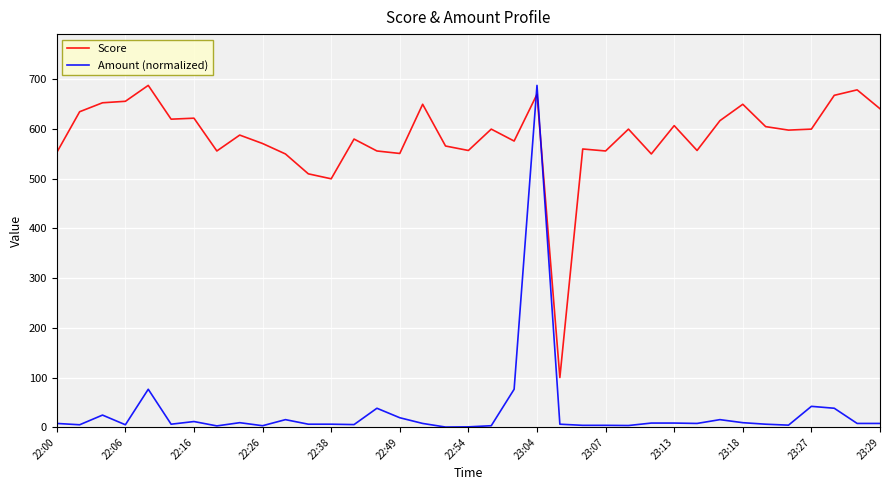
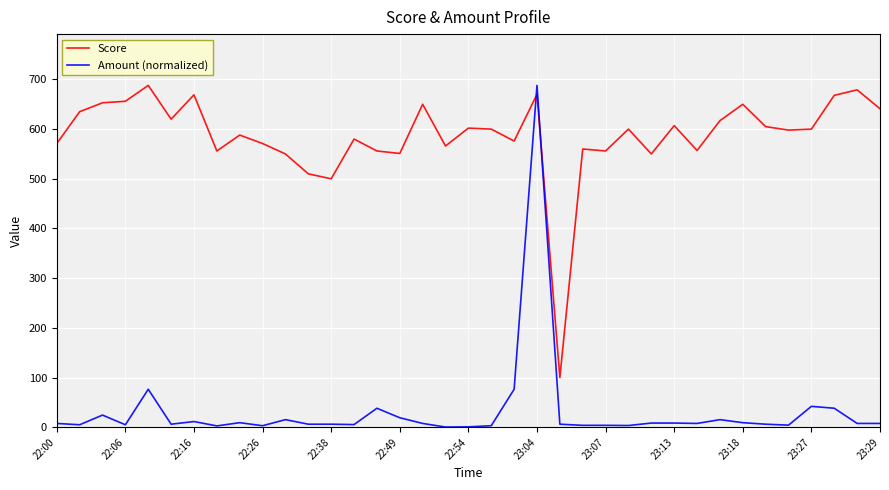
Score, 22:00: 550 -> 570
Score, 22:16: 620 -> 670
Score, 22:54: 560 -> 600
